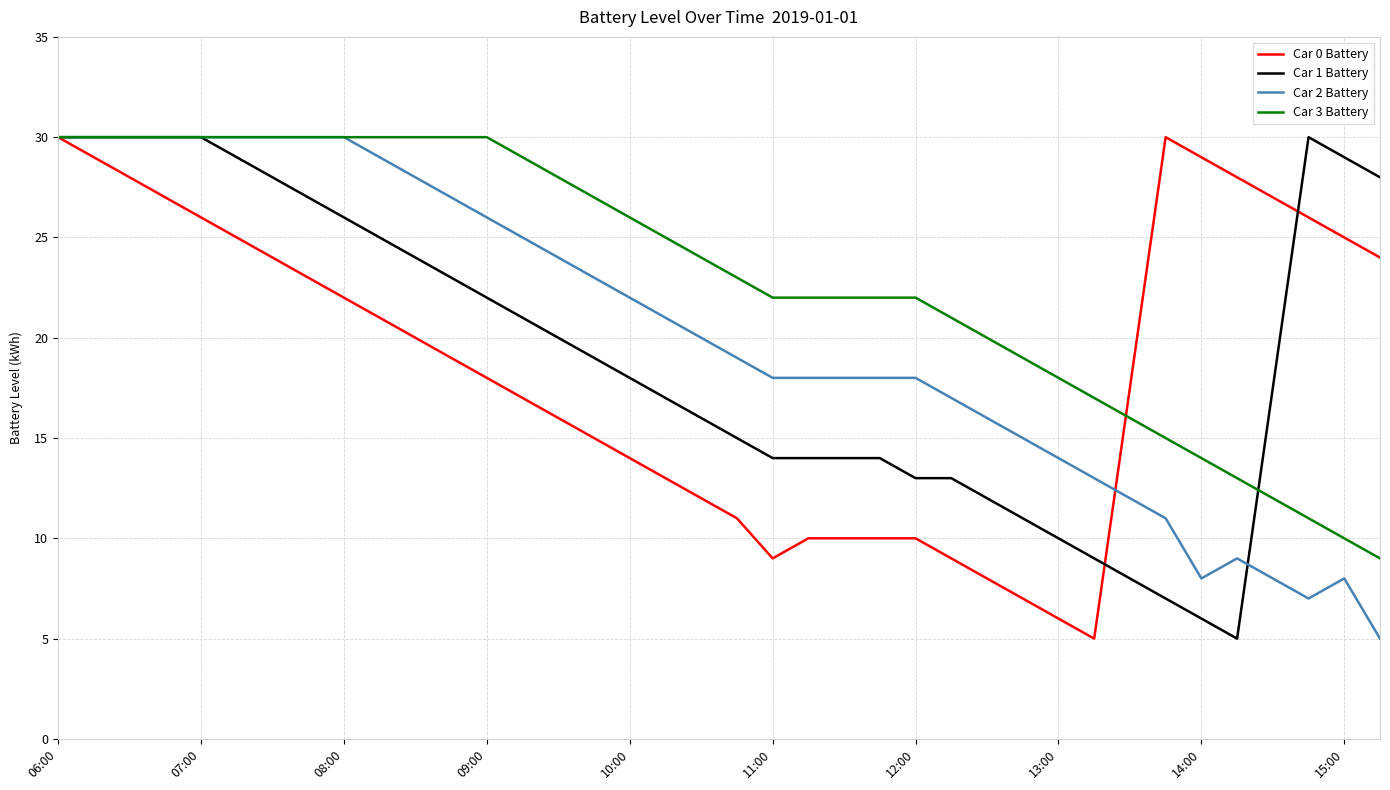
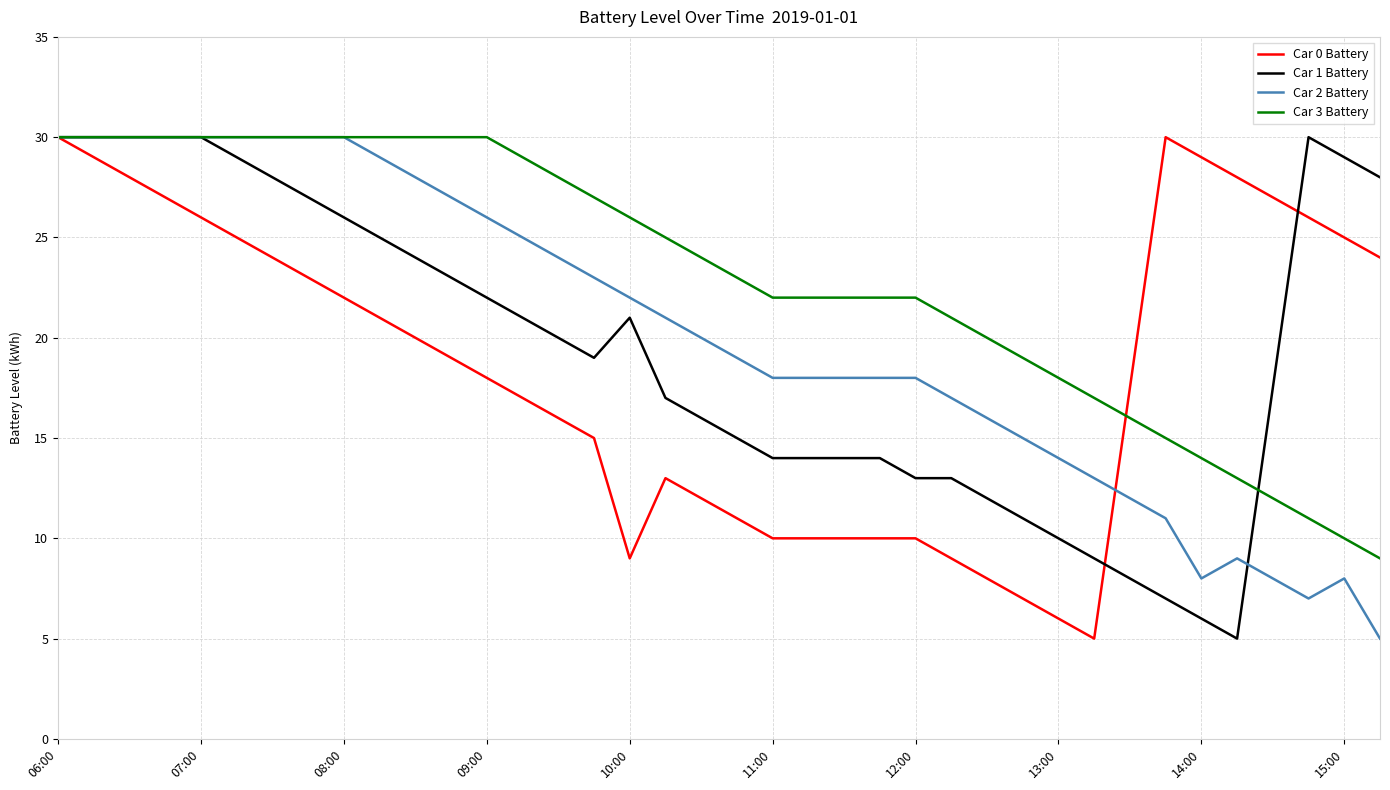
Car 0 Battery, 10:00: 14 -> 9
Car 1 Battery, 10:00: 18 -> 21
Car 0 Battery, 11:00: 9 -> 10
